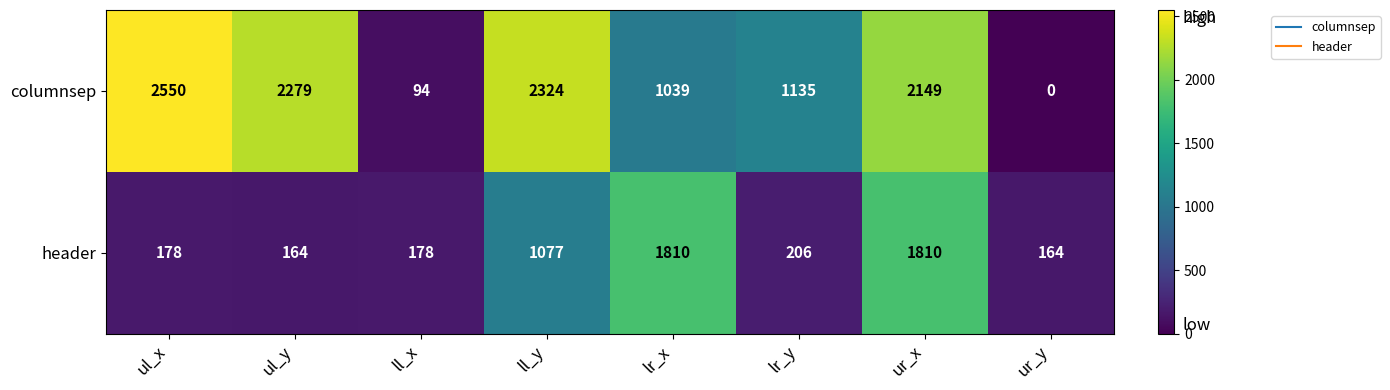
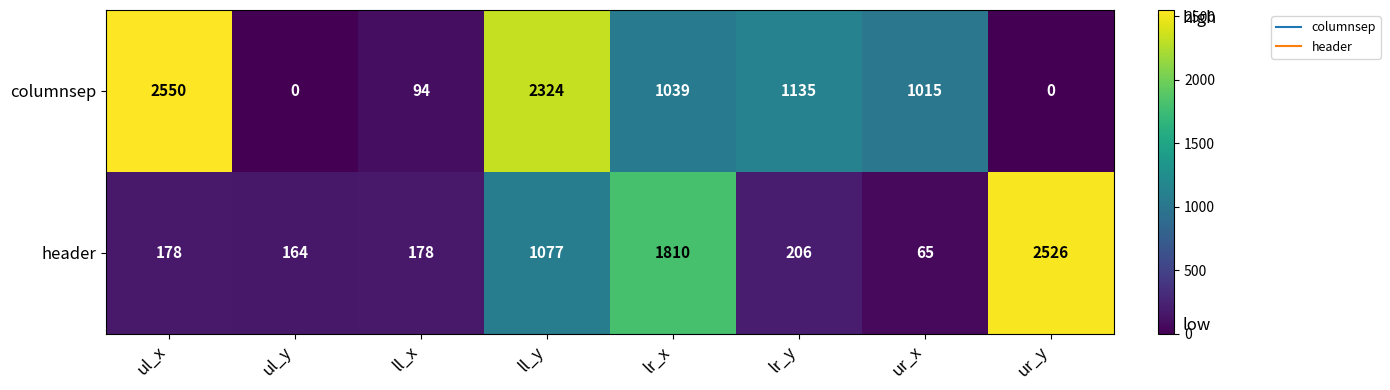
columnsep, ul_y: 2279 -> 0
columnsep, ur_x: 2149 -> 1015
header, ur_x: 1810 -> 65
header, ur_y: 164 -> 2526
